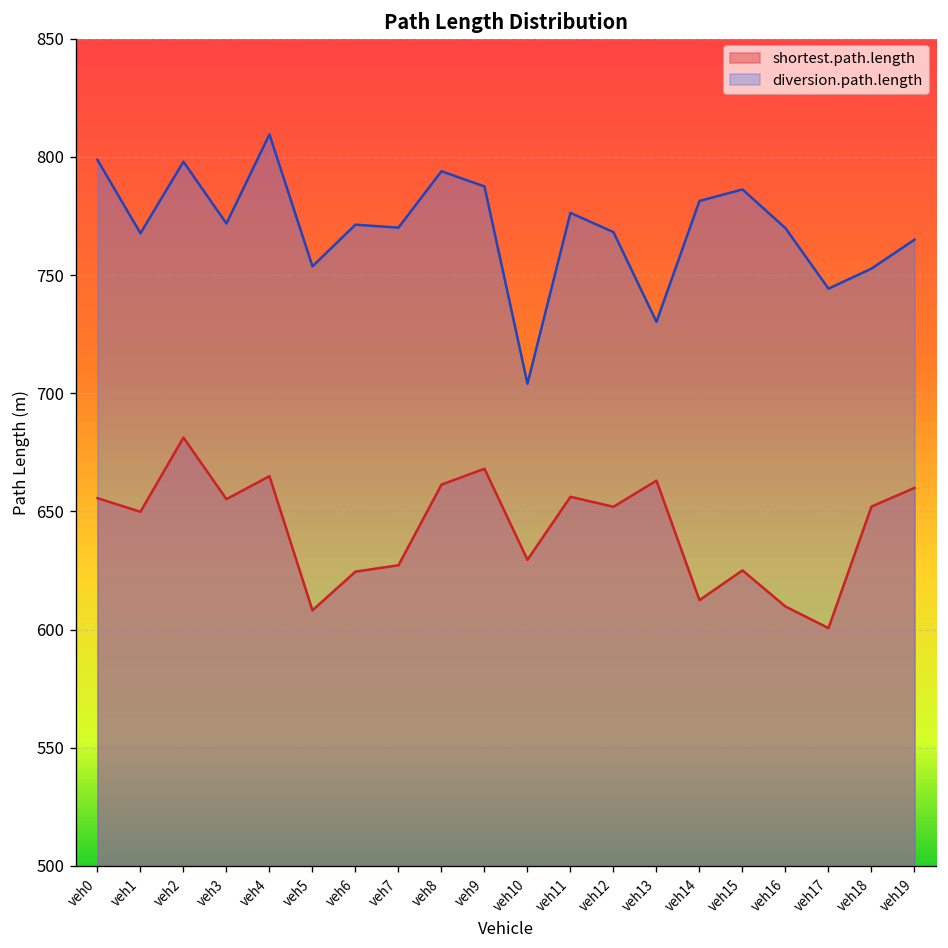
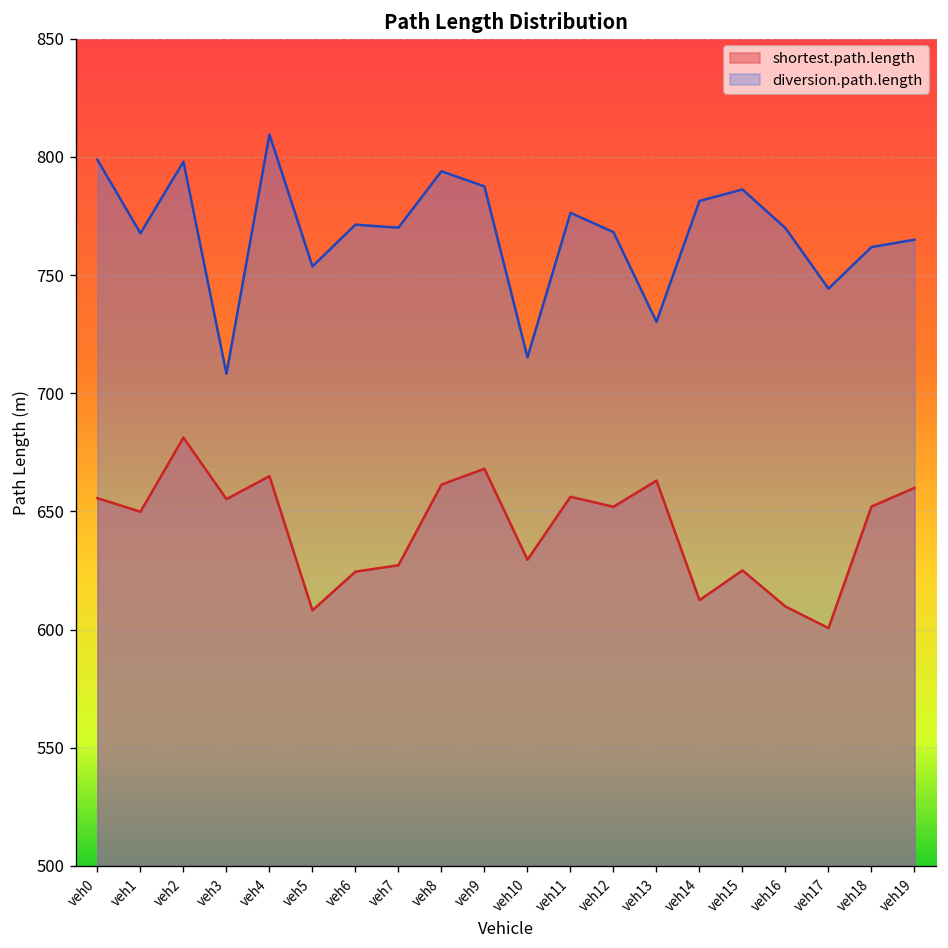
diversion.path.length, veh3: 772 -> 708
diversion.path.length, veh10: 704 -> 715
diversion.path.length, veh18: 753 -> 762
